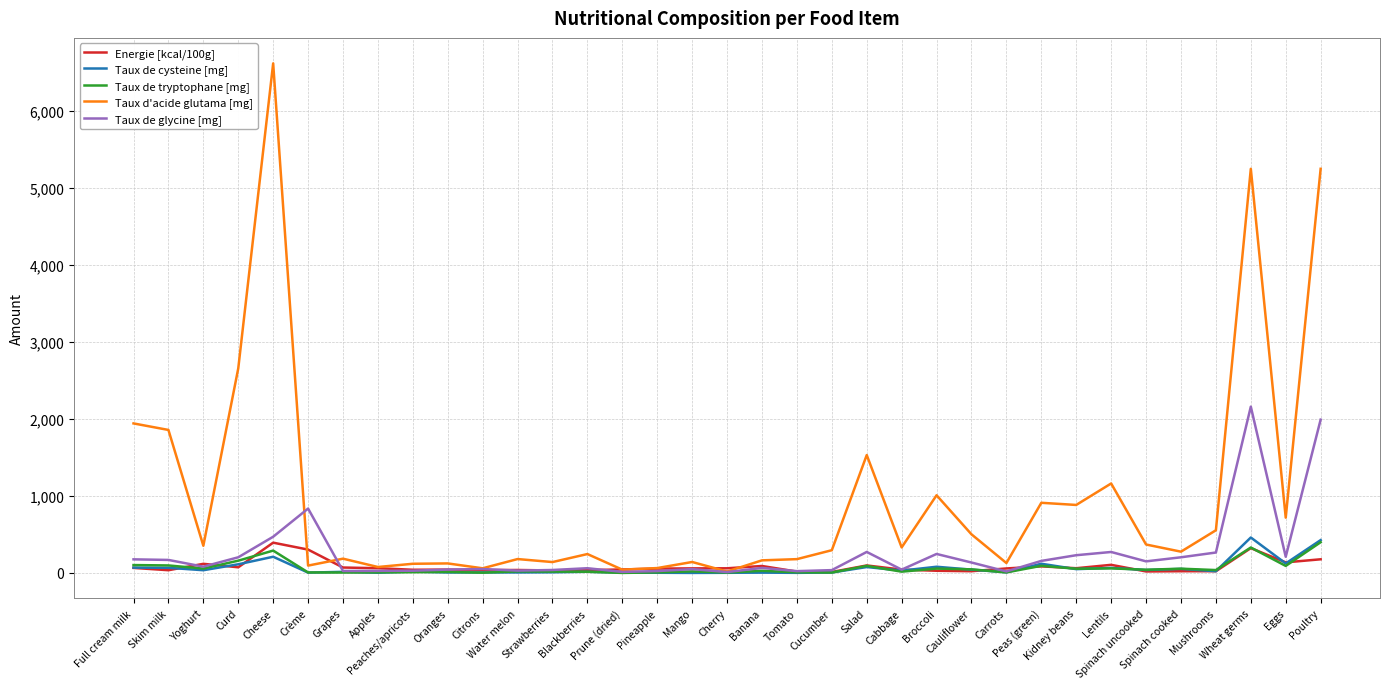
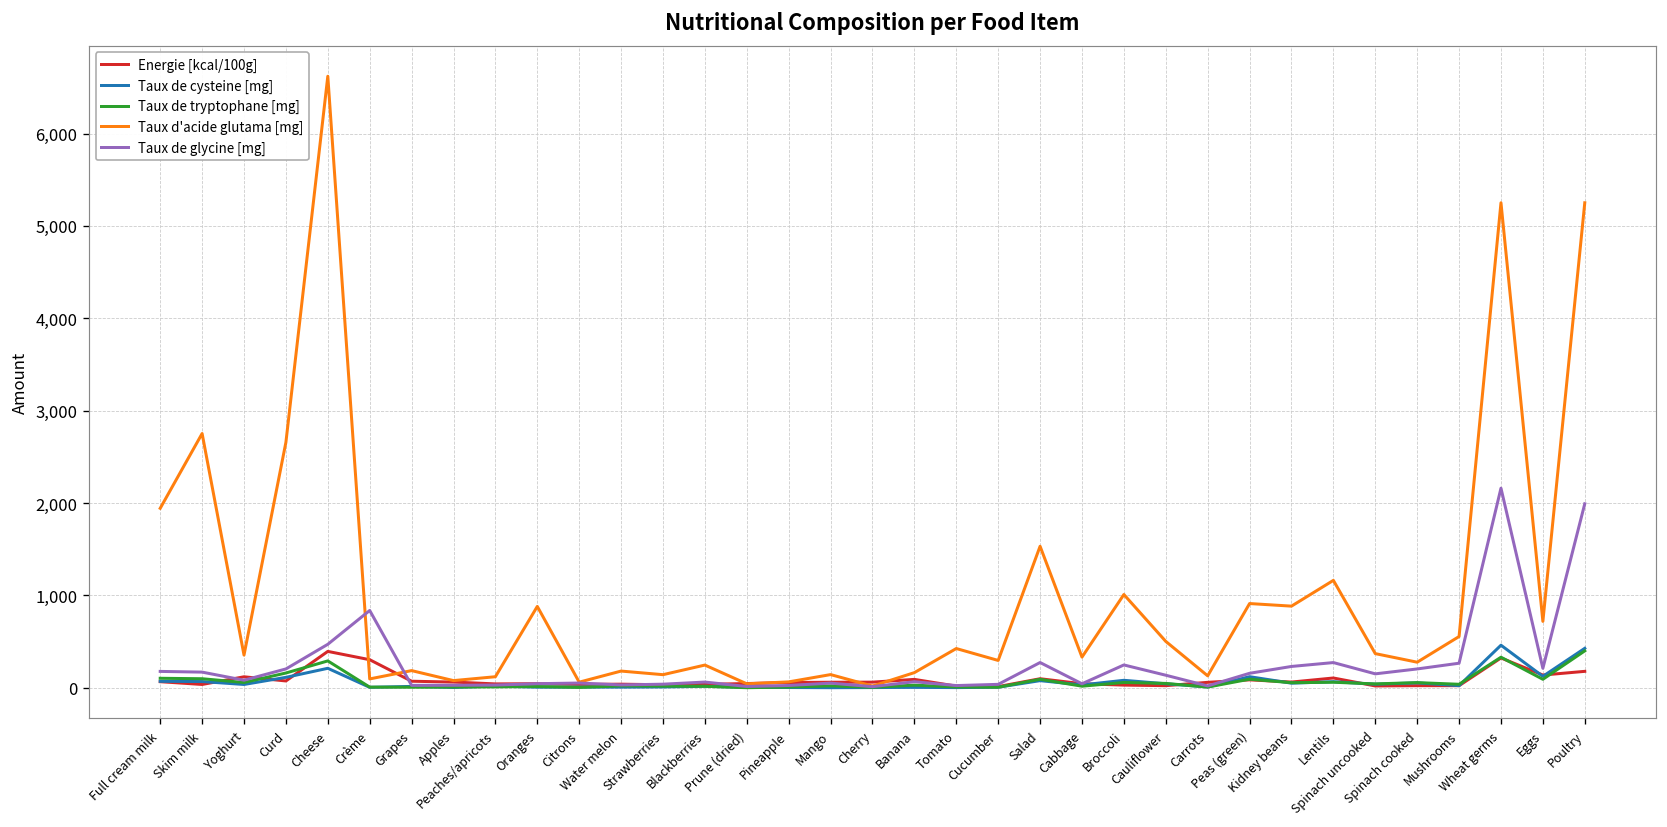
Taux d'acide glutama [mg], Skim milk: 1,900 -> 2,800
Taux d'acide glutama [mg], Oranges: 100 -> 900
Taux d'acide glutama [mg], Tomato: 200 -> 400
